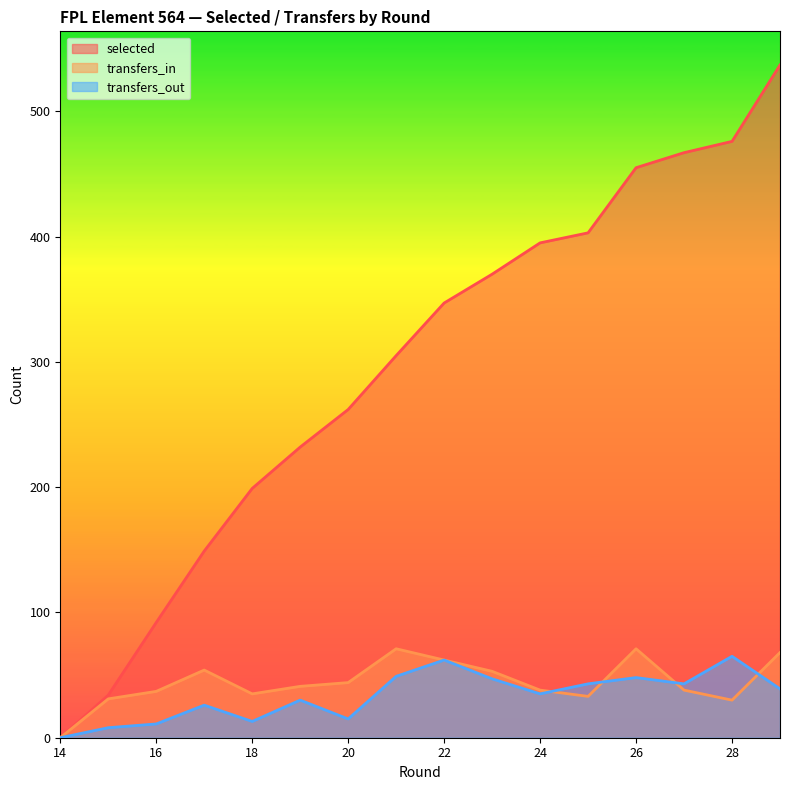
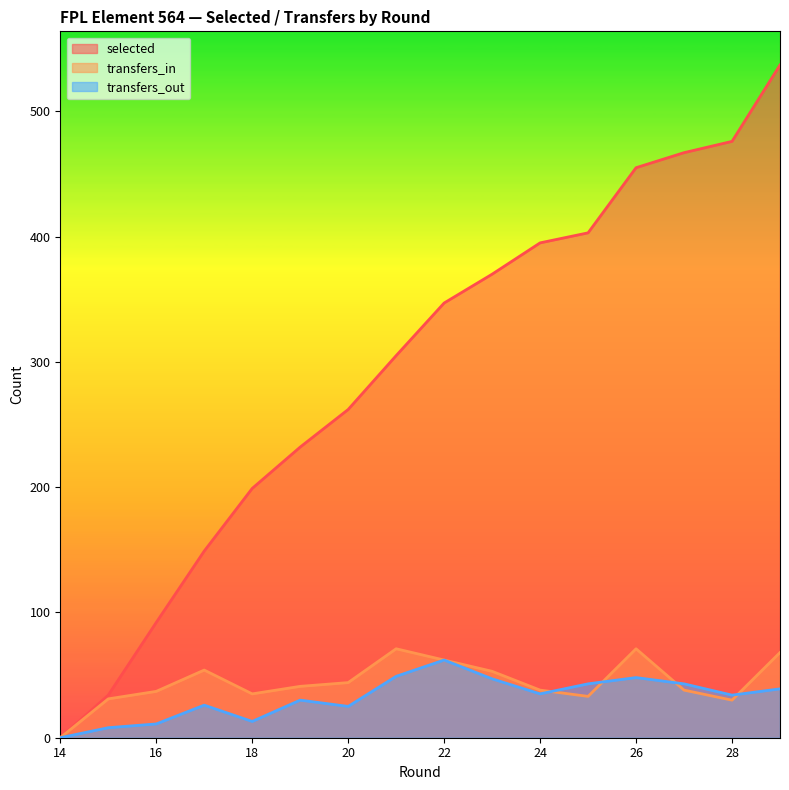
transfers_out, 20: 15 -> 25
transfers_out, 28: 65 -> 34
